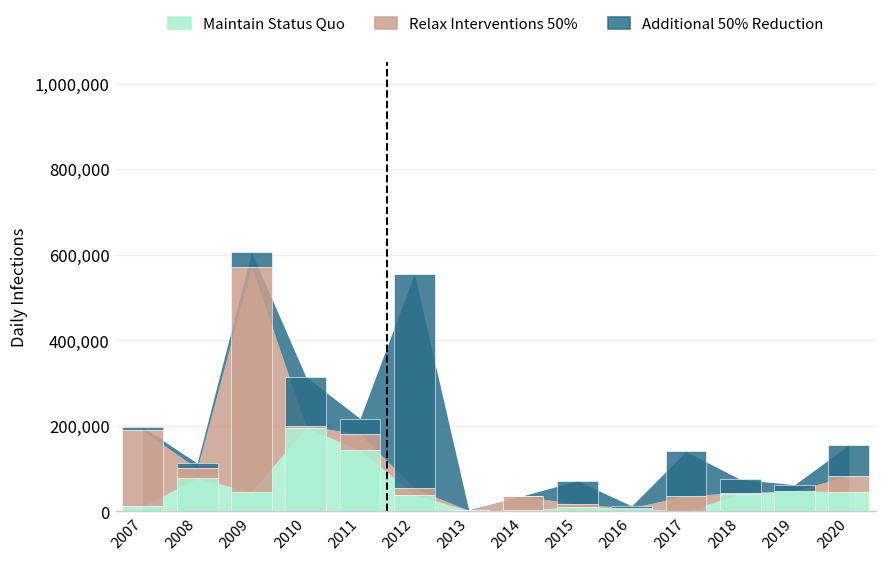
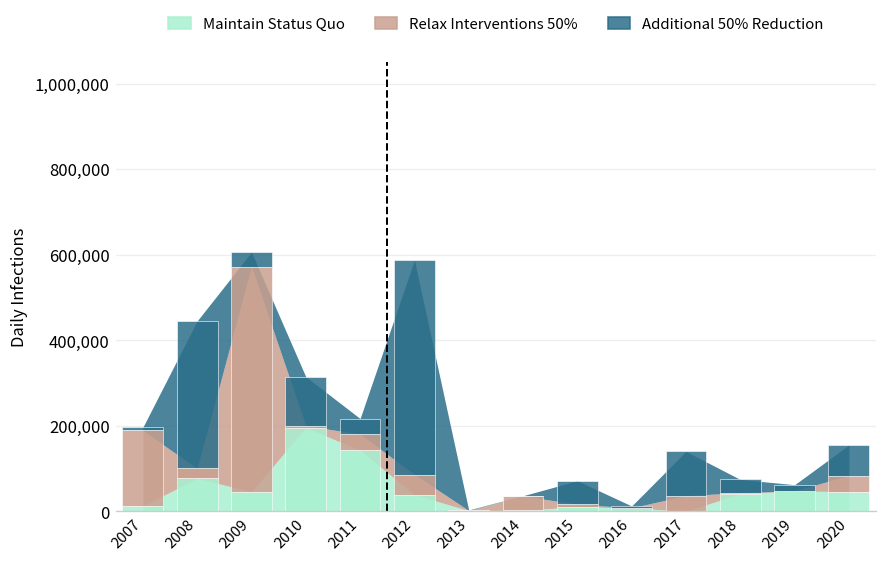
Additional 50% Reduction, 2008: 10,000 -> 340,000
Relax Interventions 50%, 2012: 20,000 -> 50,000
